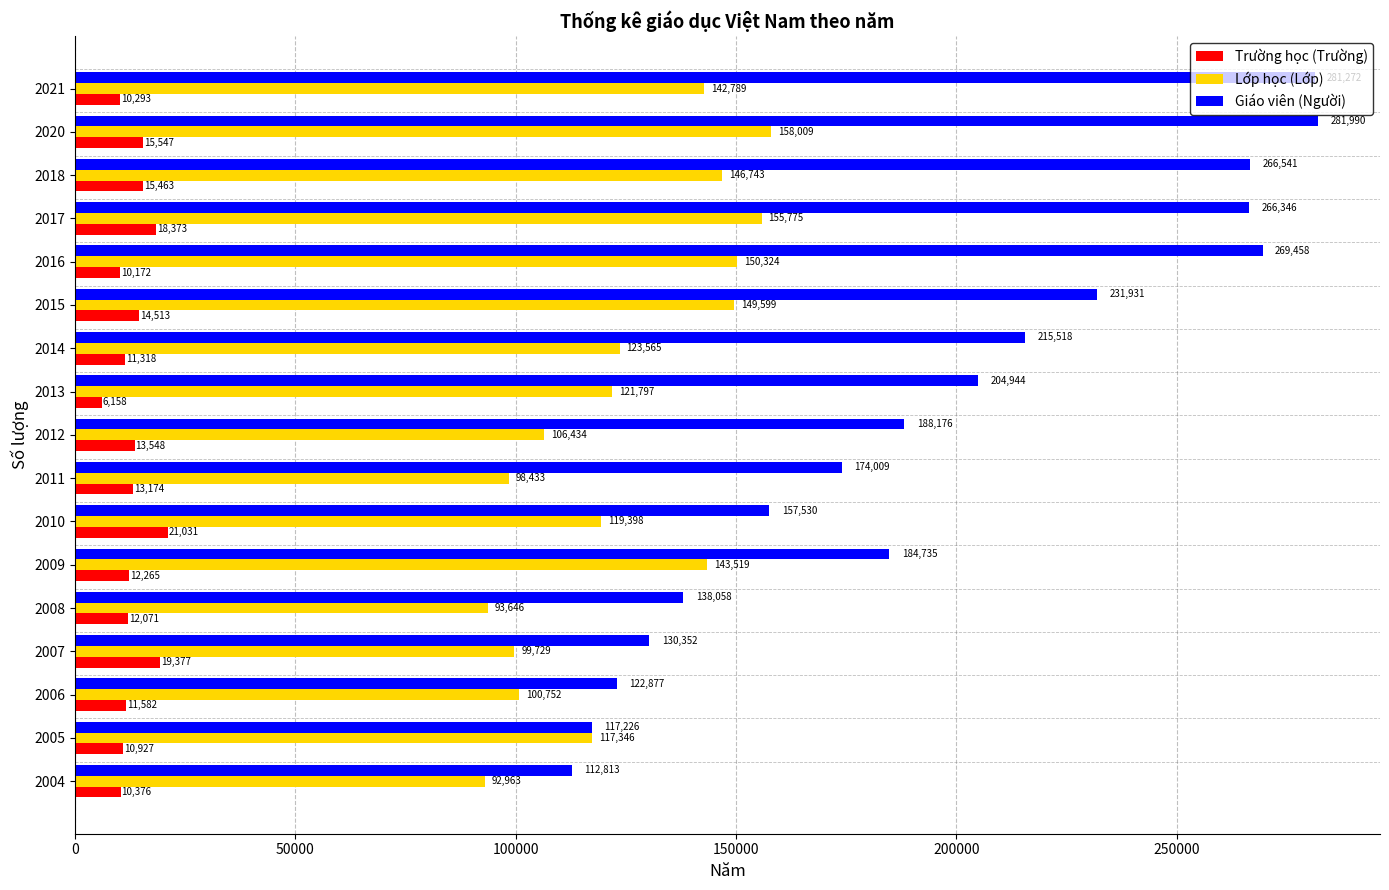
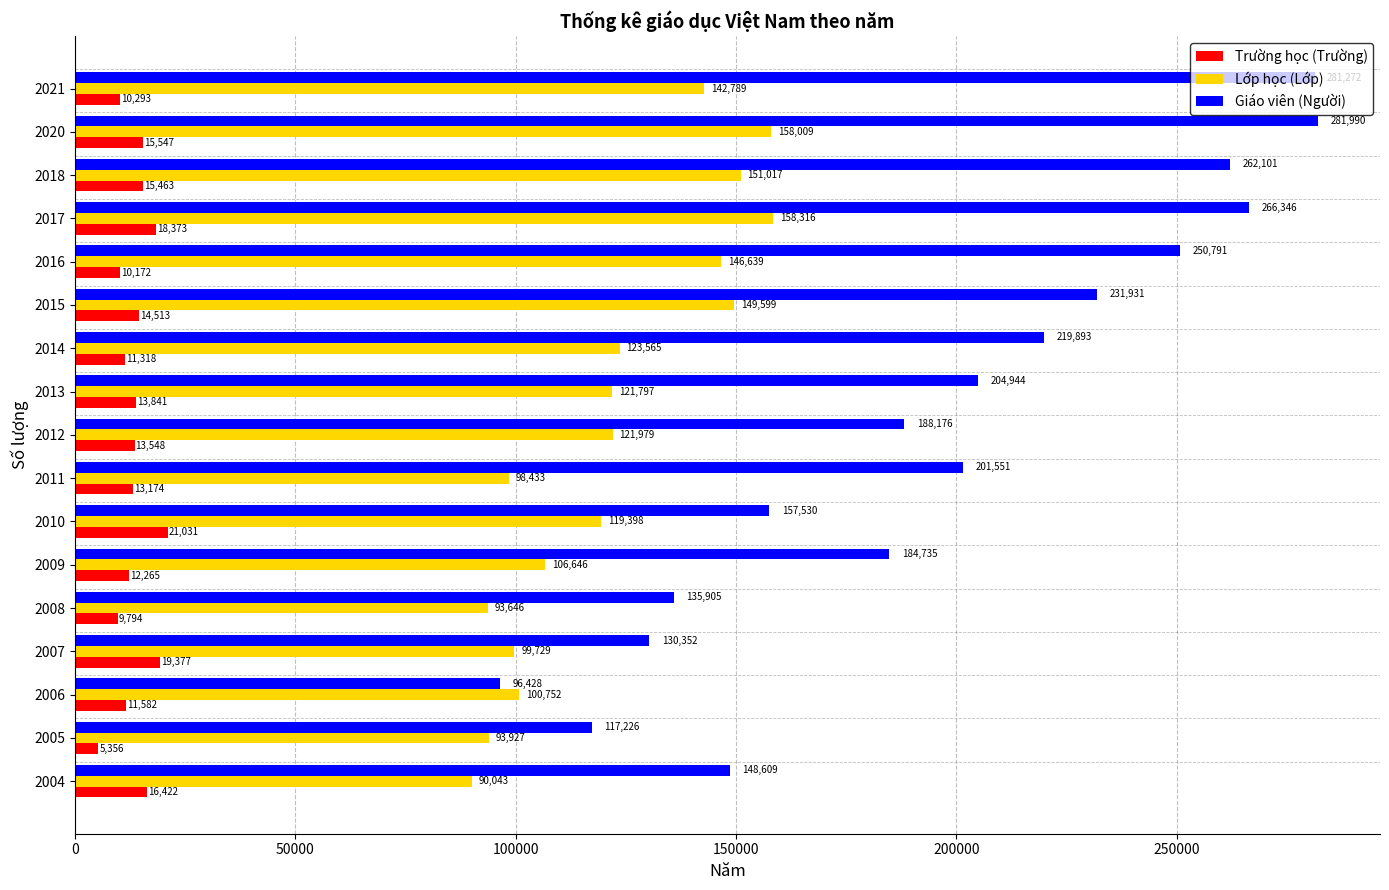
Giáo viên (Người), 2018: 266,541 -> 262,101
Lớp học (Lớp), 2018: 146,743 -> 151,017
Lớp học (Lớp), 2017: 155,775 -> 158,316
Giáo viên (Người), 2016: 269,458 -> 250,791
Lớp học (Lớp), 2016: 150,324 -> 146,639
Giáo viên (Người), 2014: 215,518 -> 219,893
Trường học (Trường), 2013: 6,158 -> 13,841
Lớp học (Lớp), 2012: 106,434 -> 121,979
Giáo viên (Người), 2011: 174,009 -> 201,551
Lớp học (Lớp), 2009: 143,519 -> 106,646
Giáo viên (Người), 2008: 138,058 -> 135,905
Trường học (Trường), 2008: 12,071 -> 9,794
Giáo viên (Người), 2006: 122,877 -> 96,428
Lớp học (Lớp), 2005: 117,346 -> 93,927
Trường học (Trường), 2005: 10,927 -> 5,356
Giáo viên (Người), 2004: 112,813 -> 148,609
Lớp học (Lớp), 2004: 92,963 -> 90,043
Trường học (Trường), 2004: 10,376 -> 16,422
